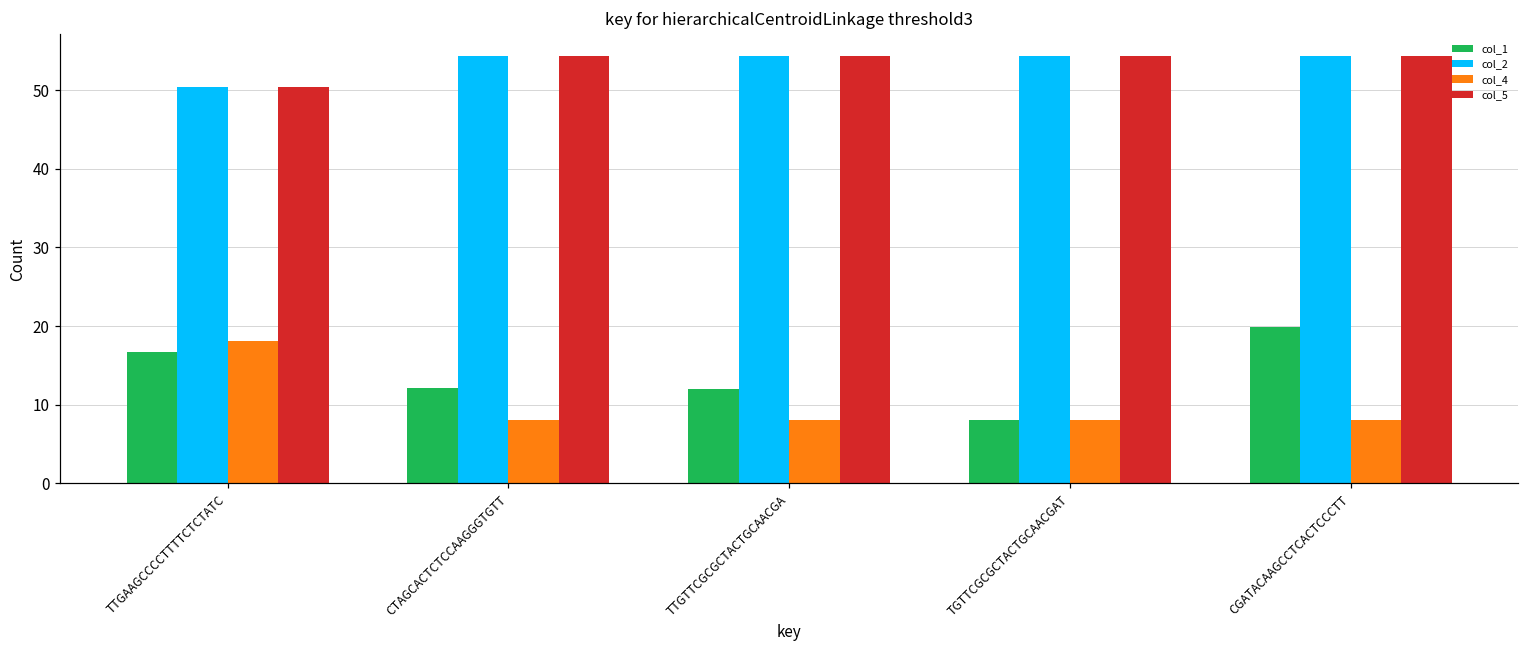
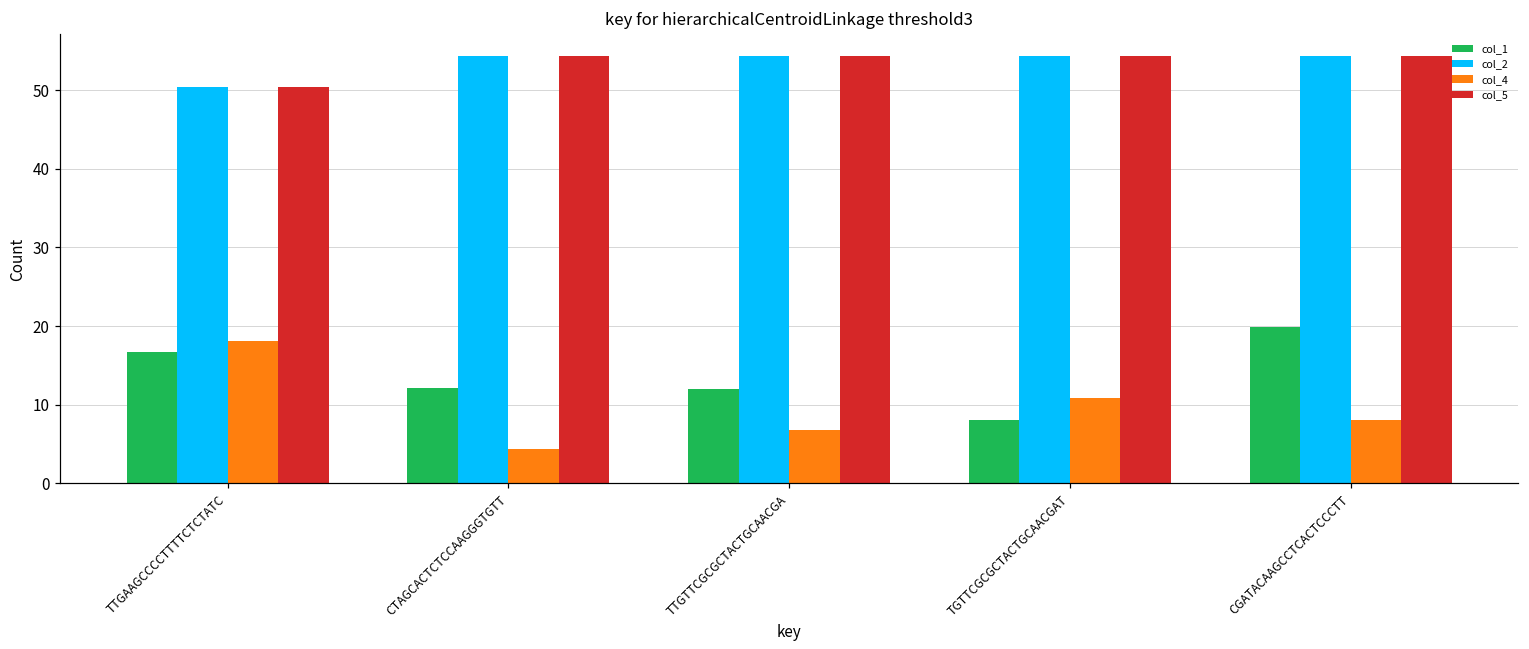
col_4, CTAGCACTCTCCAAGGGTGTT: 8 -> 4
col_4, TTGTTCGCGCTACTGCAACGA: 8 -> 7
col_4, TGTTCGCGCTACTGCAACGAT: 8 -> 11
